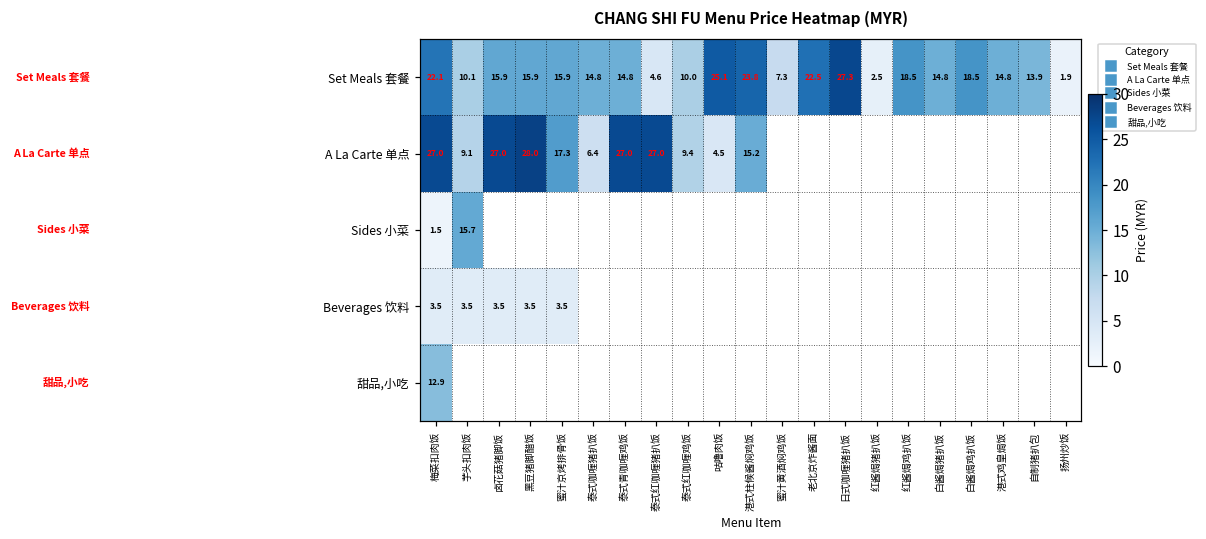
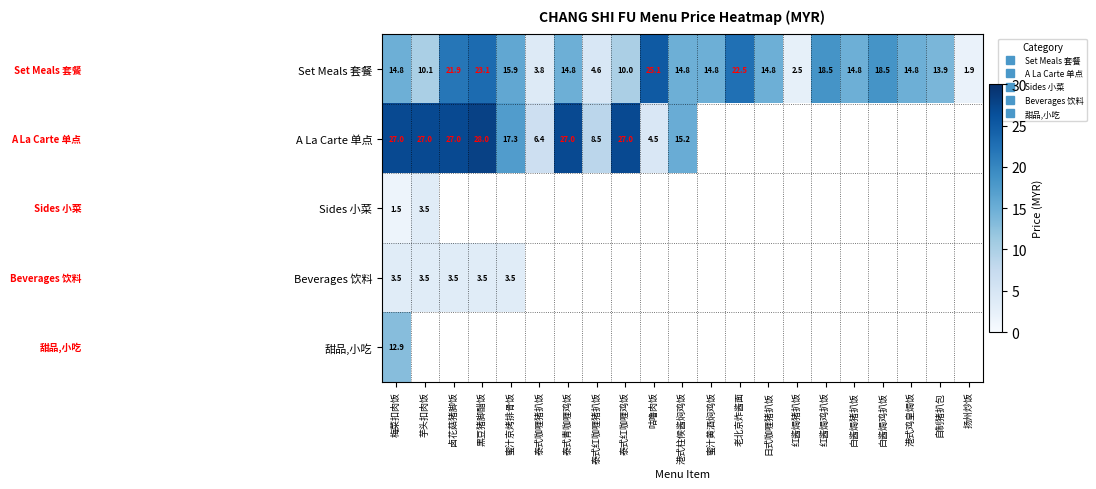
Set Meals 套餐, 梅菜扣肉饭: 22.1 -> 14.8
Set Meals 套餐, 卤花菇猪脚饭: 15.9 -> 21.9
Set Meals 套餐, 黑豆猪脚醋饭: 15.9 -> 23.1
Set Meals 套餐, 泰式咖喱猪扒饭: 14.8 -> 3.8
Set Meals 套餐, 港式柱候酱焖鸡饭: 23.8 -> 14.8
Set Meals 套餐, 蜜汁黄酒焖鸡饭: 7.3 -> 14.8
Set Meals 套餐, 日式咖喱猪扒饭: 27.3 -> 14.8
A La Carte 单点, 芋头扣肉饭: 9.1 -> 27.0
A La Carte 单点, 泰式红咖喱猪扒饭: 27.0 -> 8.5
A La Carte 单点, 泰式红咖喱鸡饭: 9.4 -> 27.0
Sides 小菜, 芋头扣肉饭: 15.7 -> 3.5
